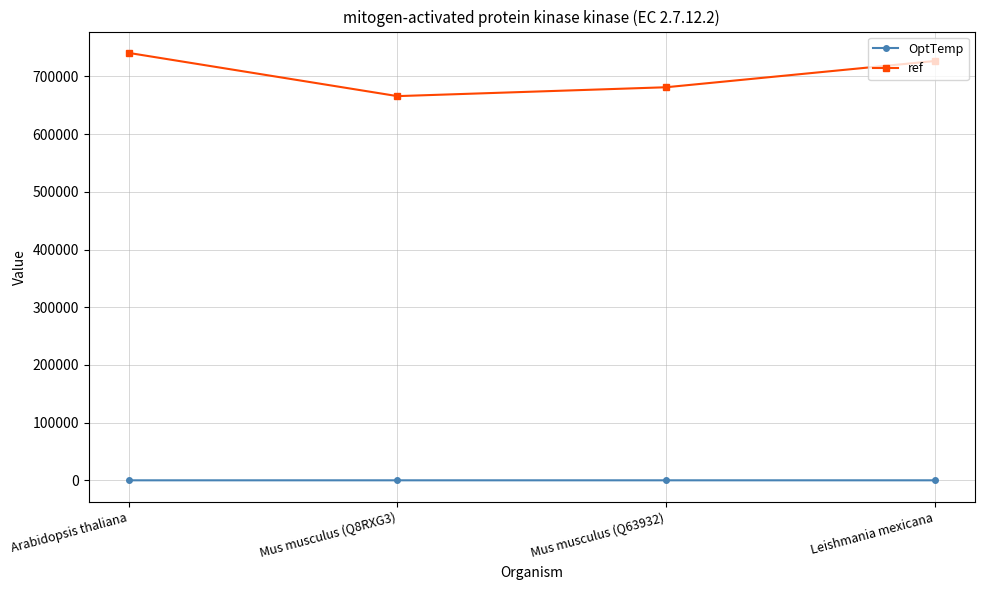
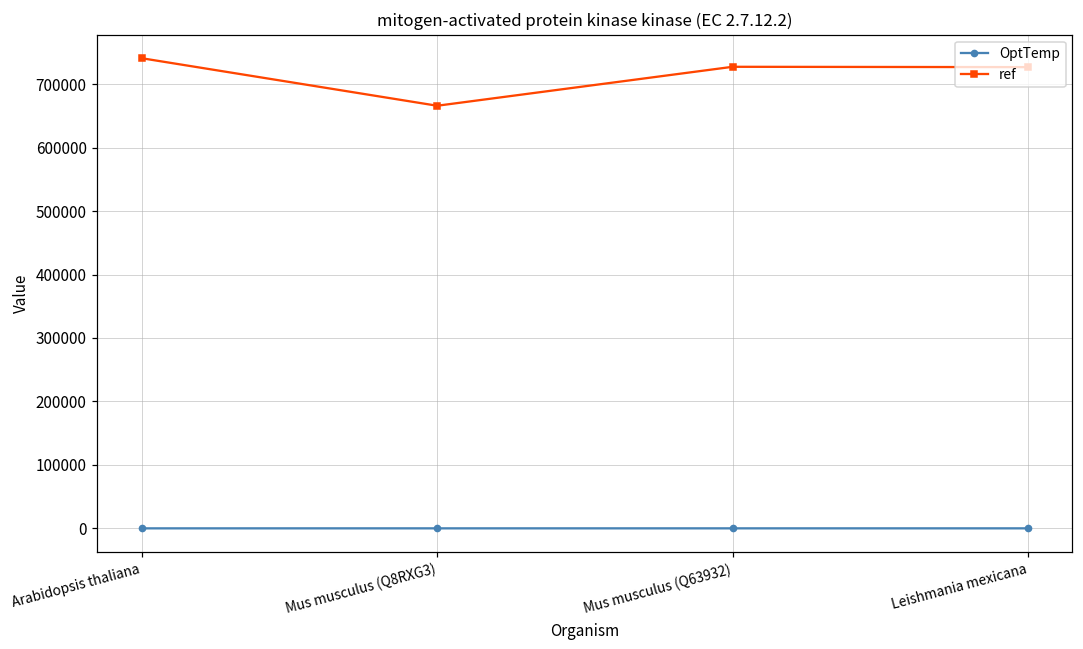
ref, Mus musculus (Q63932): 680000 -> 730000
